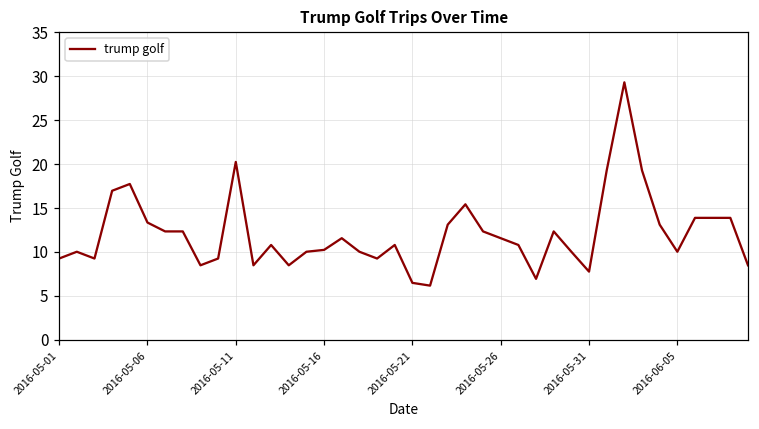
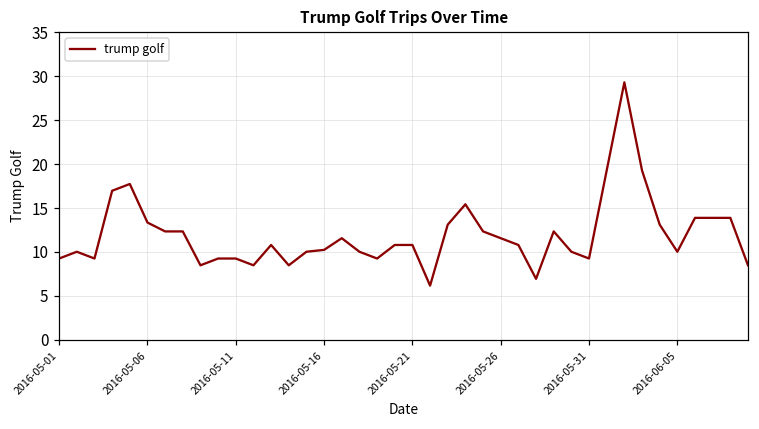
2016-05-11: 20 -> 9
2016-05-21: 6 -> 11
2016-05-31: 8 -> 9
